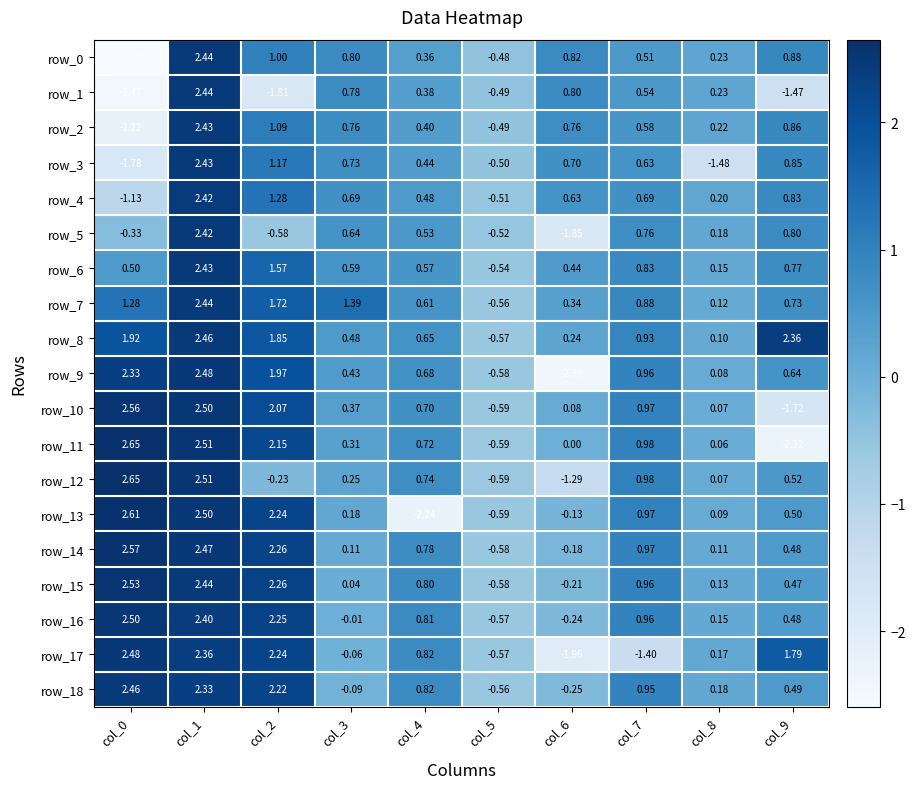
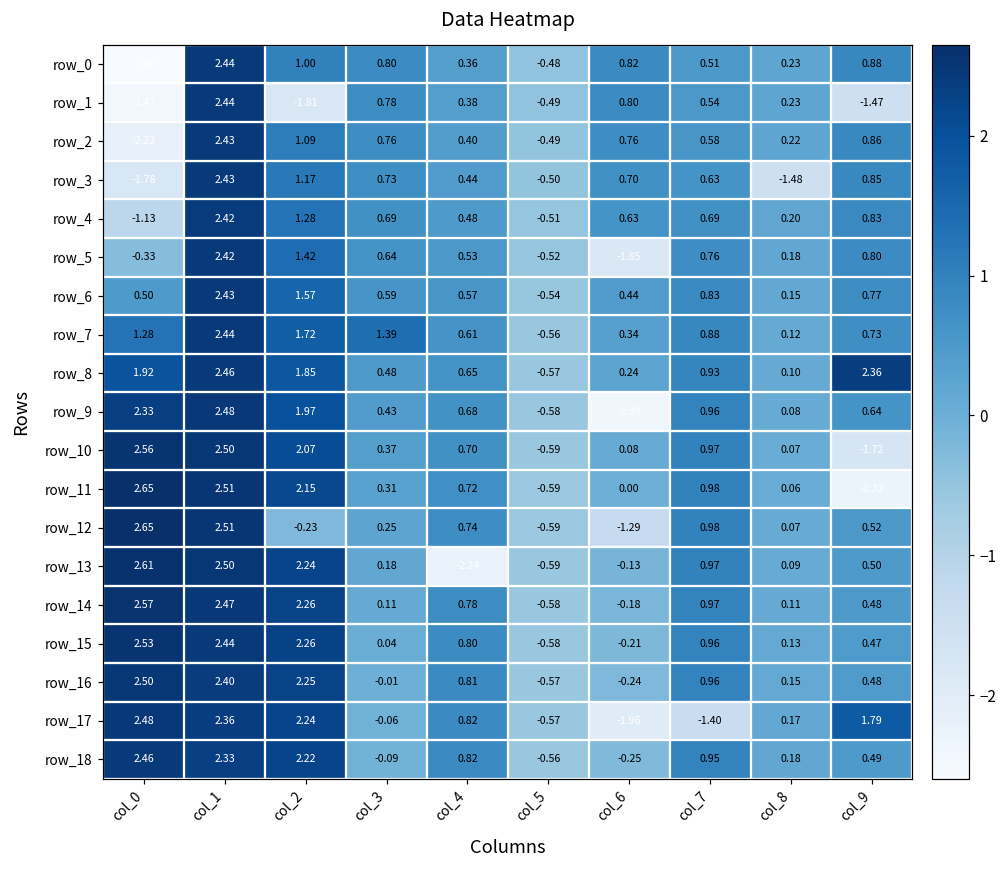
row_5, col_2: -0.58 -> 1.42
